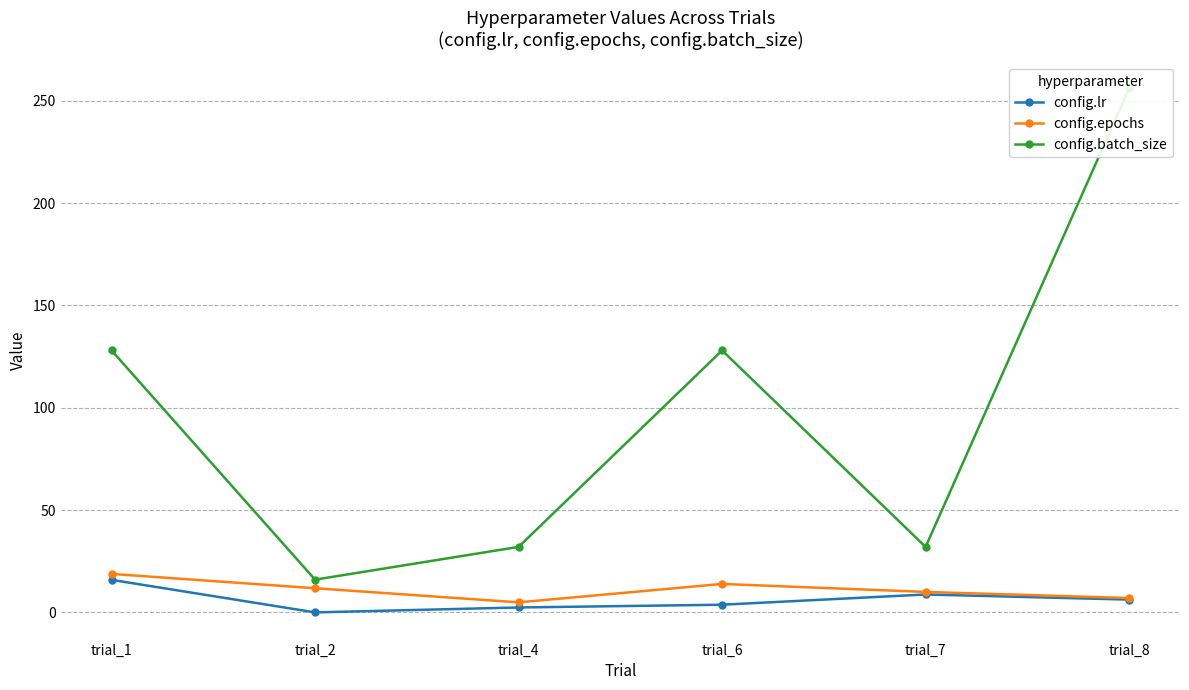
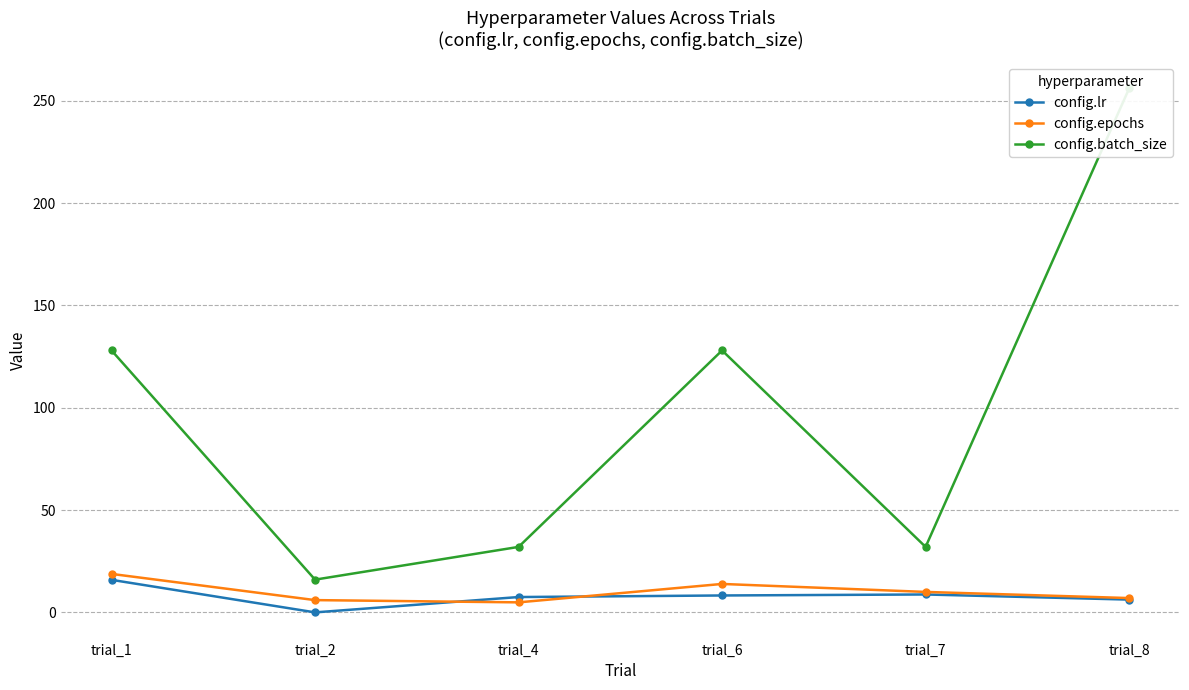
config.epochs, trial_2: 12 -> 6
config.lr, trial_4: 2 -> 8
config.lr, trial_6: 4 -> 8
